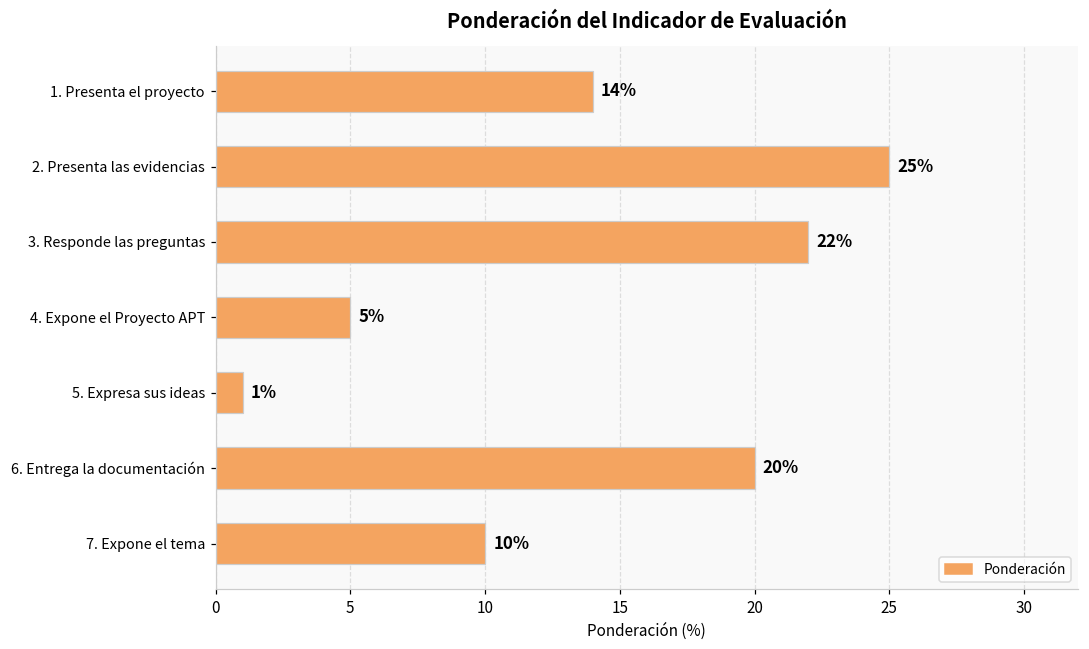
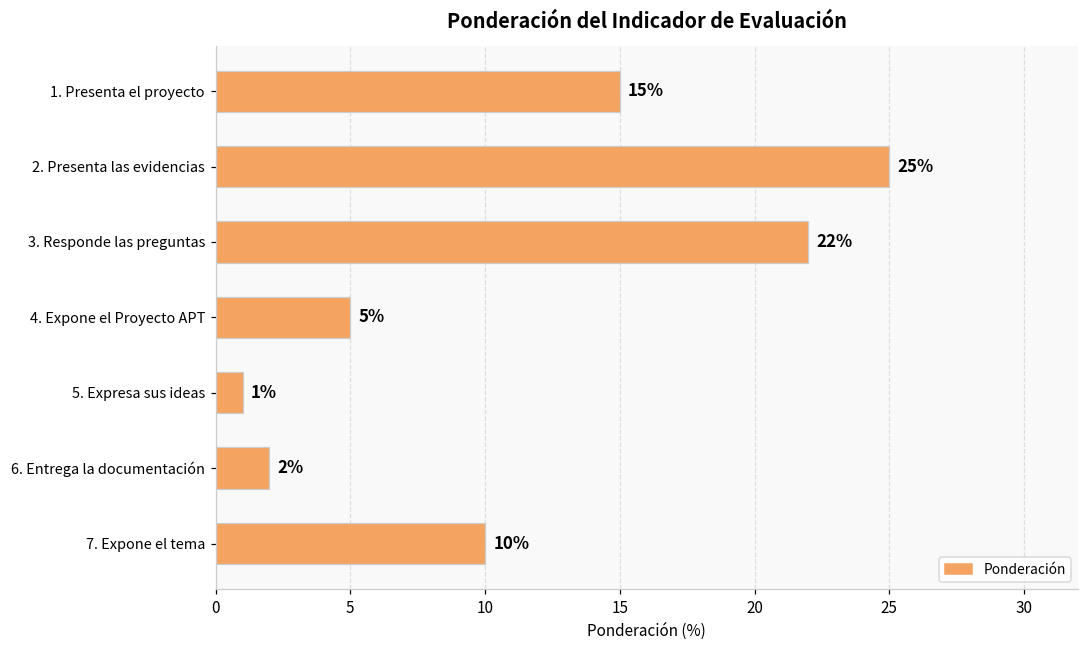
1. Presenta el proyecto: 14% -> 15%
6. Entrega la documentación: 20% -> 2%
